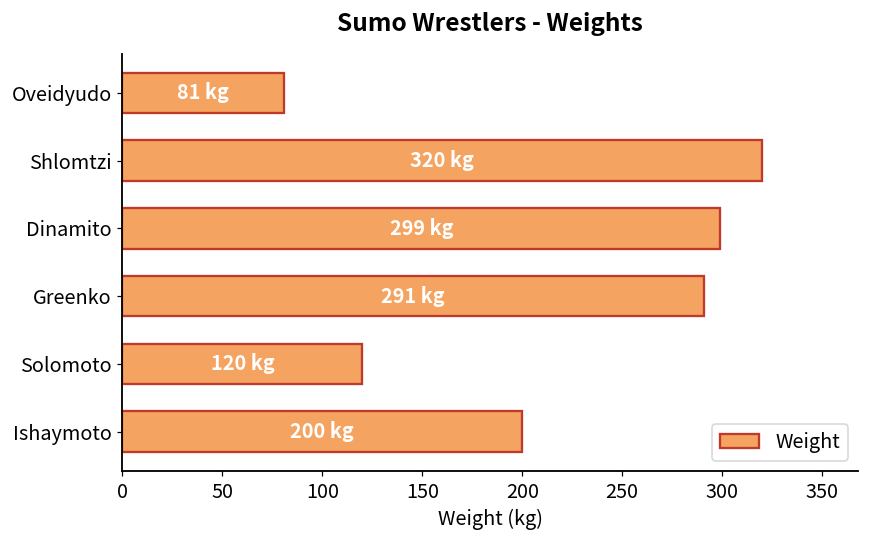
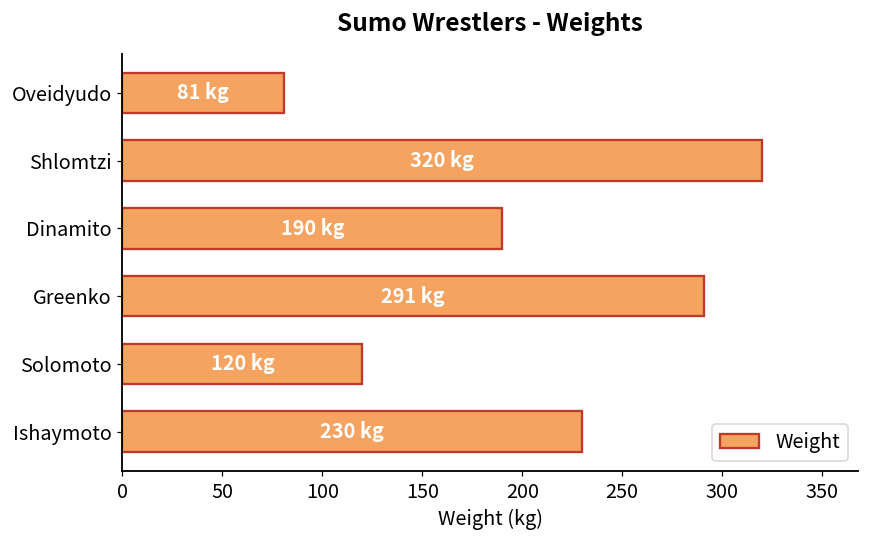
Dinamito: 299 -> 190
Ishaymoto: 200 -> 230
